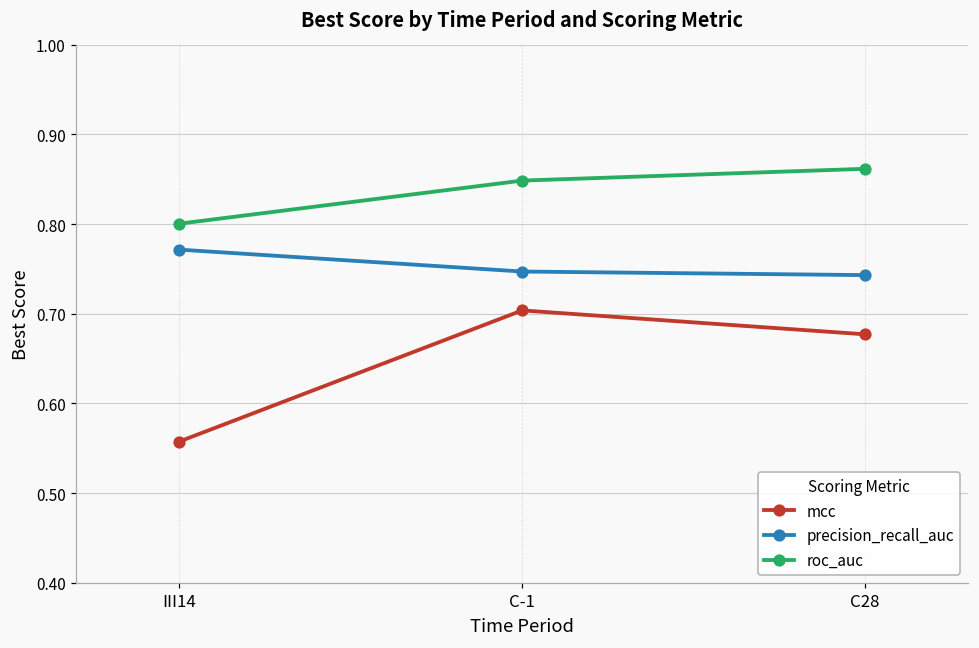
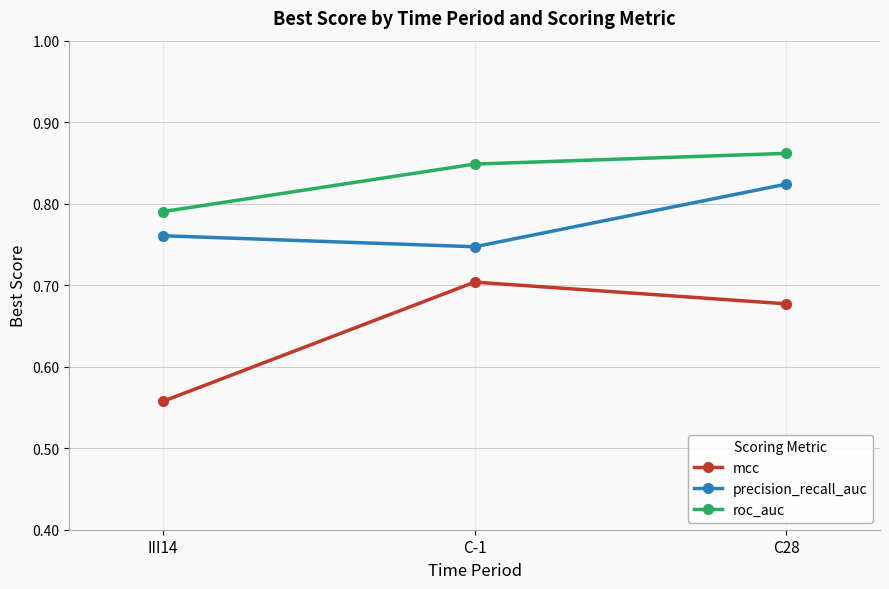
precision_recall_auc, III14: 0.77 -> 0.76
roc_auc, III14: 0.80 -> 0.79
precision_recall_auc, C28: 0.74 -> 0.82
